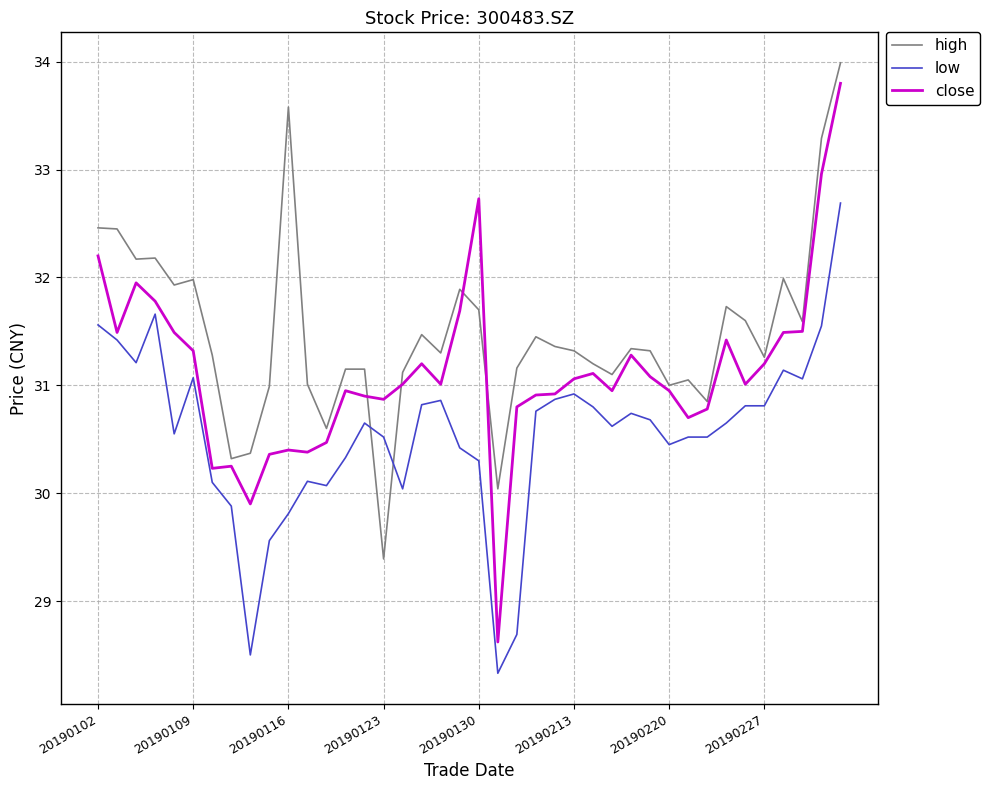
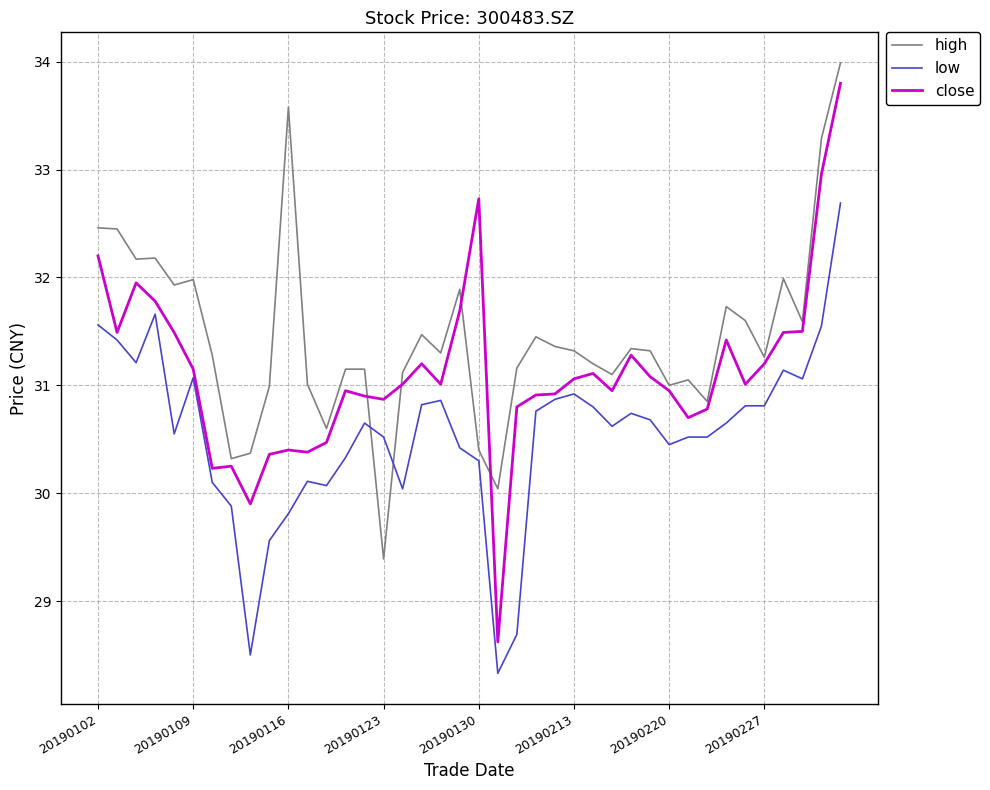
close, 20190109: 31.32 -> 31.15
high, 20190130: 31.7 -> 30.4
